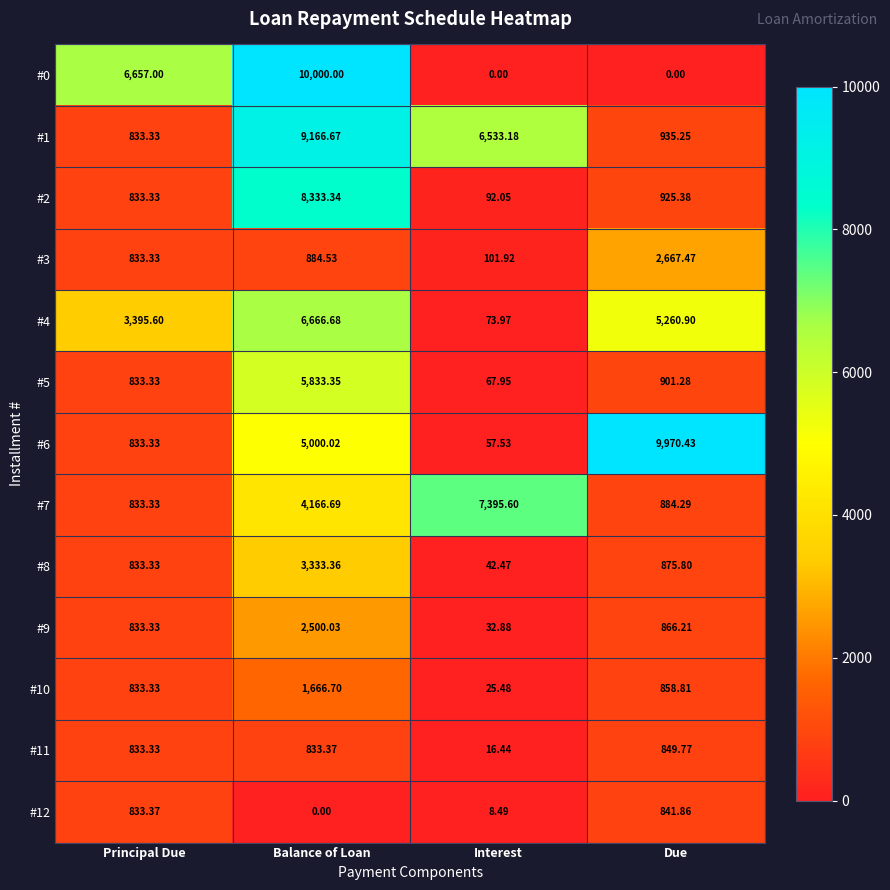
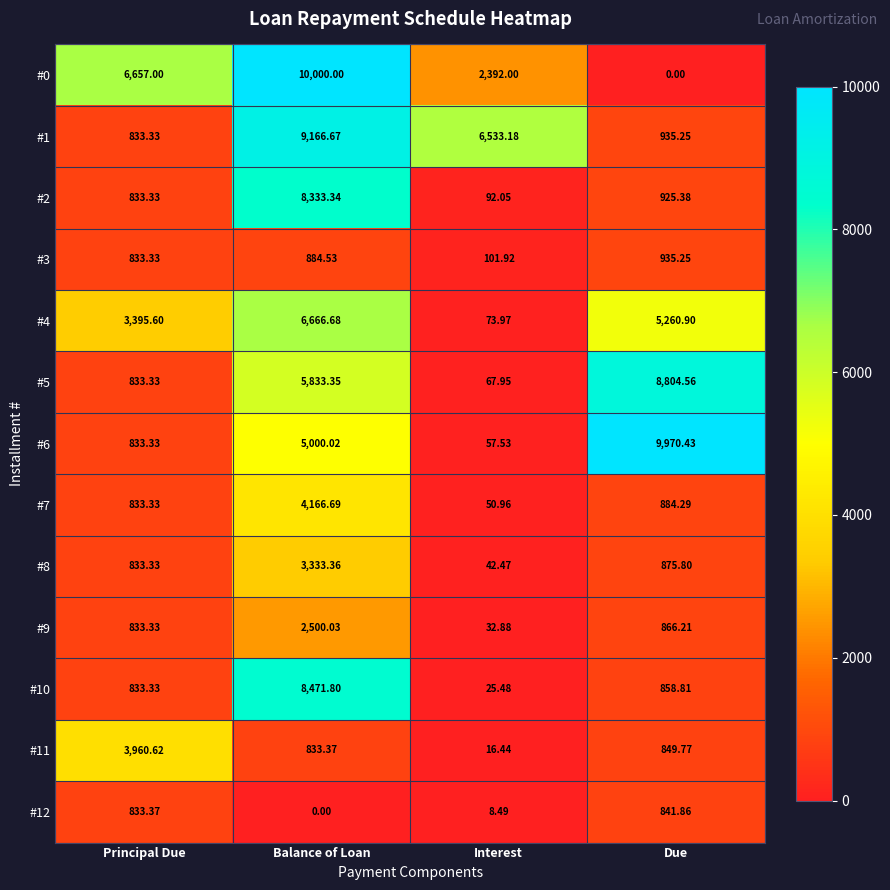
#0, Interest: 0.00 -> 2,392.00
#3, Due: 2,667.47 -> 935.25
#5, Due: 901.28 -> 8,804.56
#7, Interest: 7,395.60 -> 50.96
#10, Balance of Loan: 1,666.70 -> 8,471.80
#11, Principal Due: 833.33 -> 3,960.62
